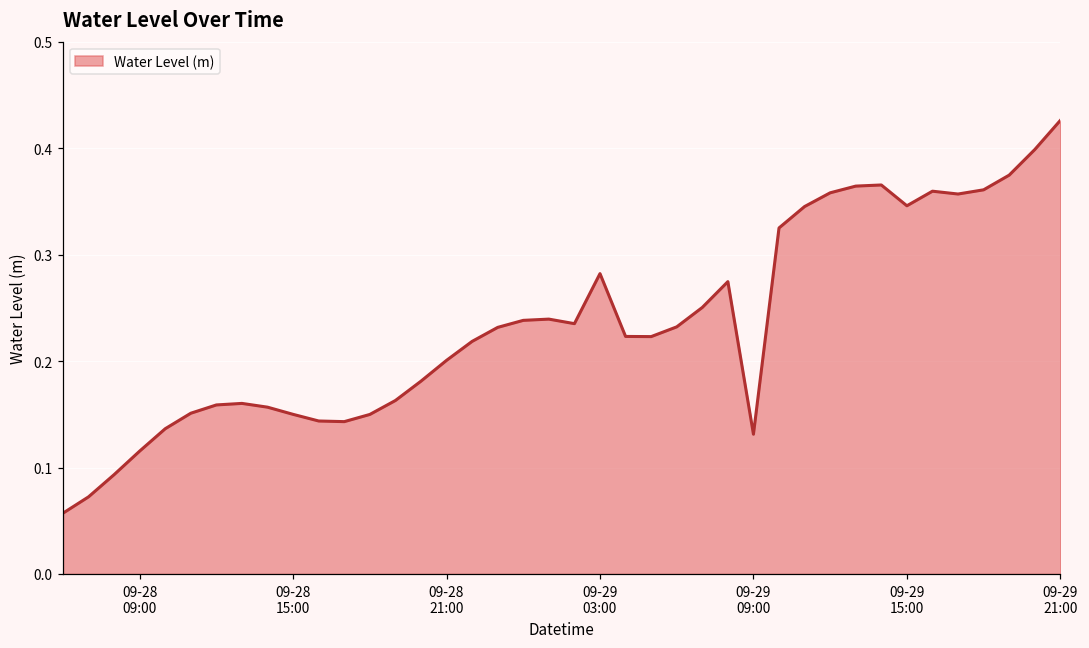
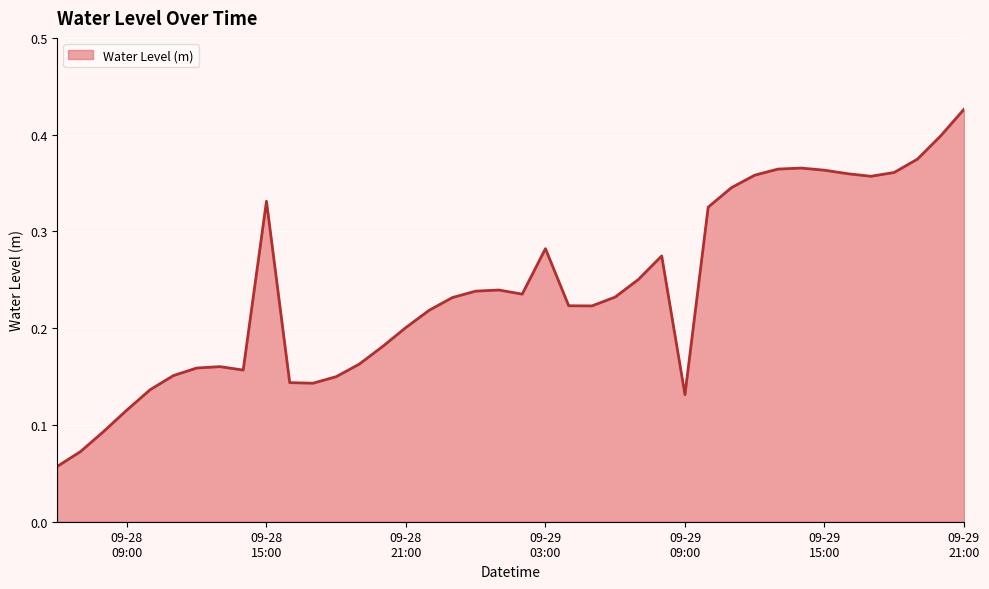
09-28 15:00: 0.15 -> 0.33
09-29 15:00: 0.35 -> 0.36
